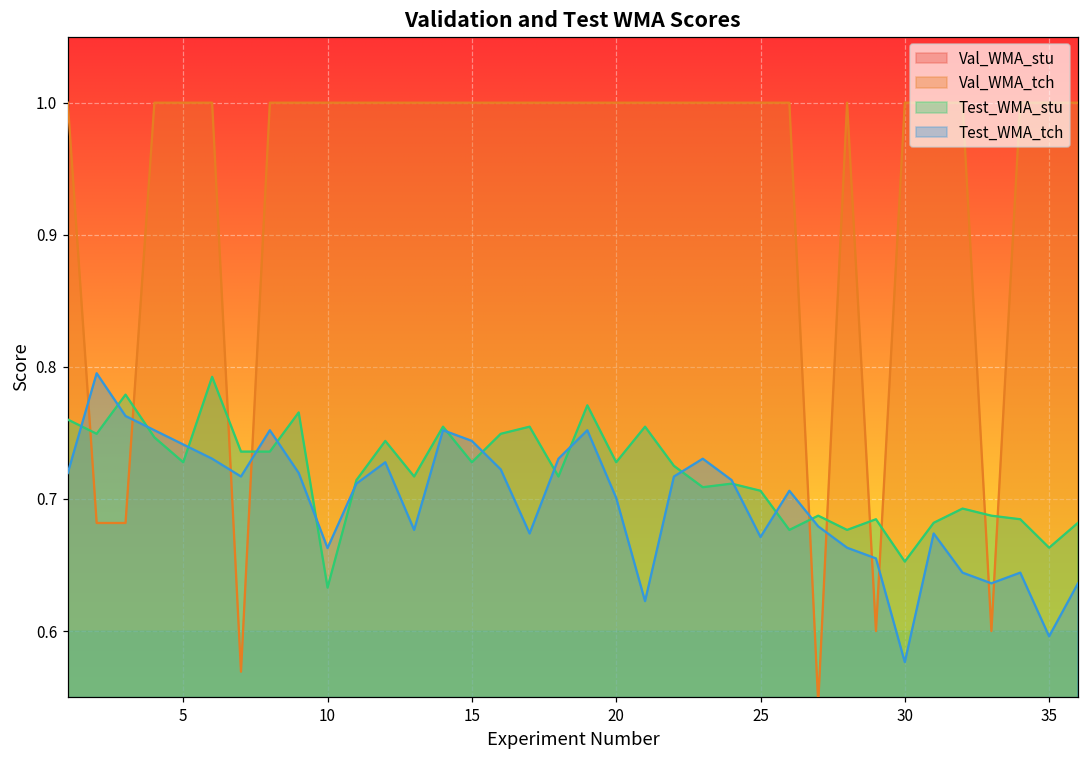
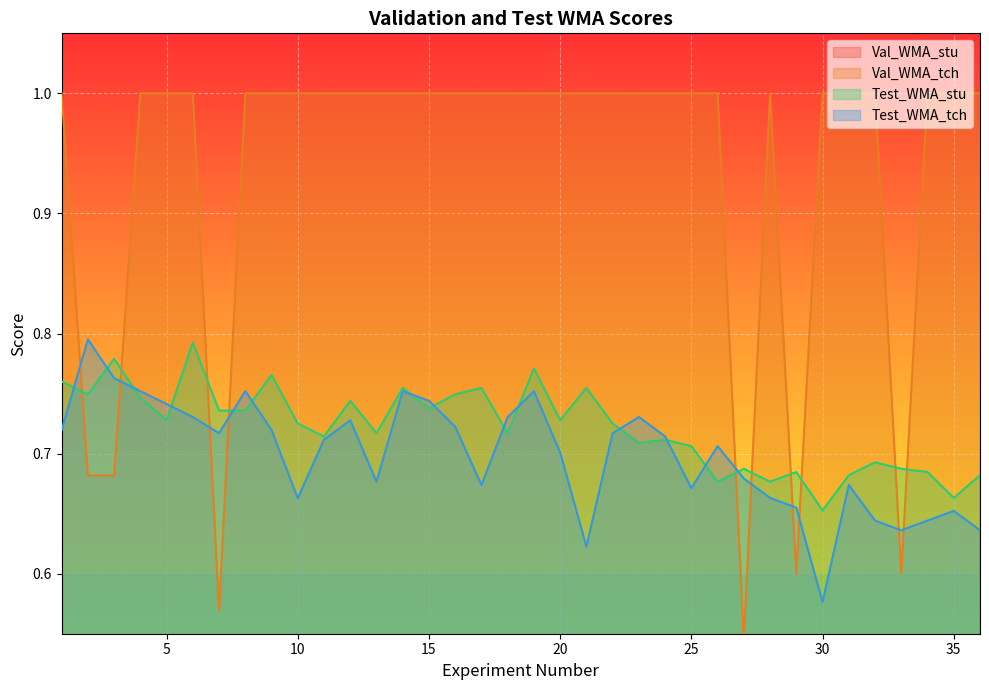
Test_WMA_stu, 10: 0.633 -> 0.725
Test_WMA_stu, 15: 0.728 -> 0.738
Test_WMA_tch, 35: 0.596 -> 0.652
